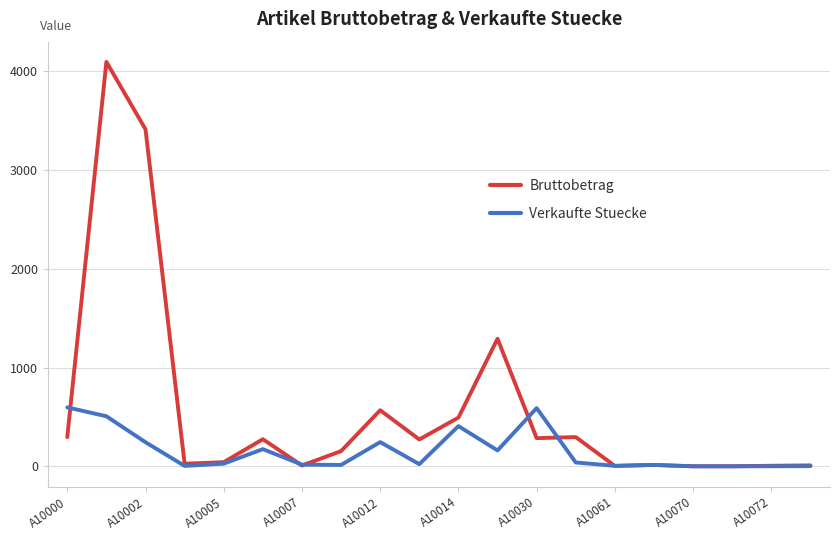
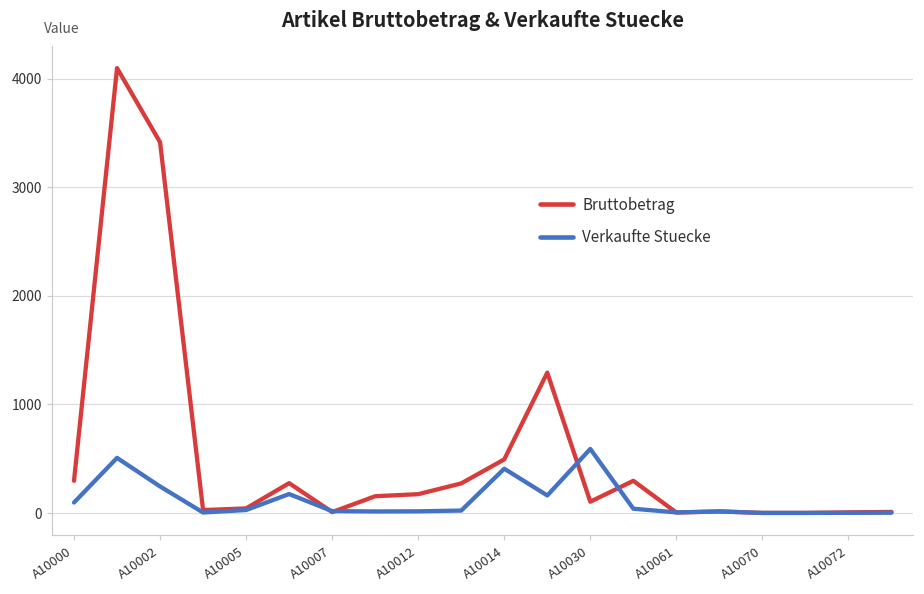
Verkaufte Stuecke, A10000: 600 -> 100
Bruttobetrag, A10012: 600 -> 200
Verkaufte Stuecke, A10012: 200 -> 0
Bruttobetrag, A10030: 300 -> 100
